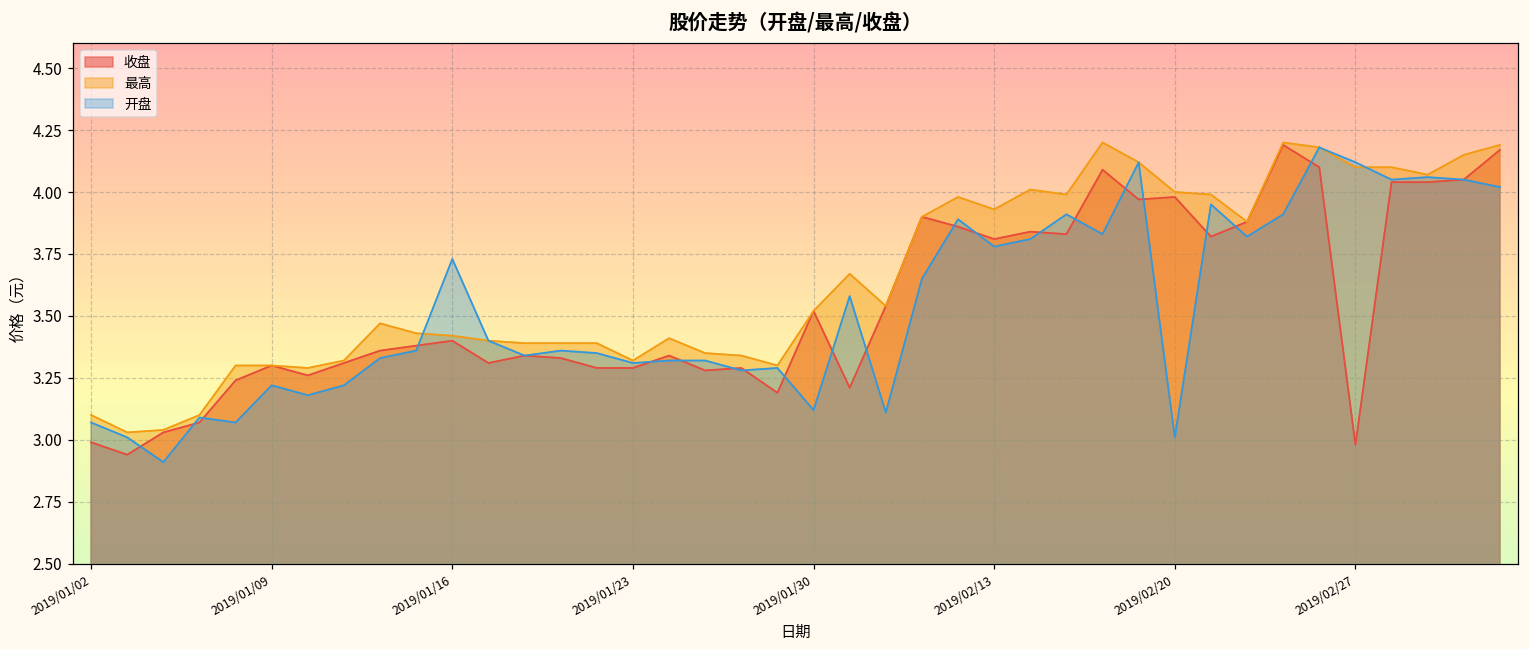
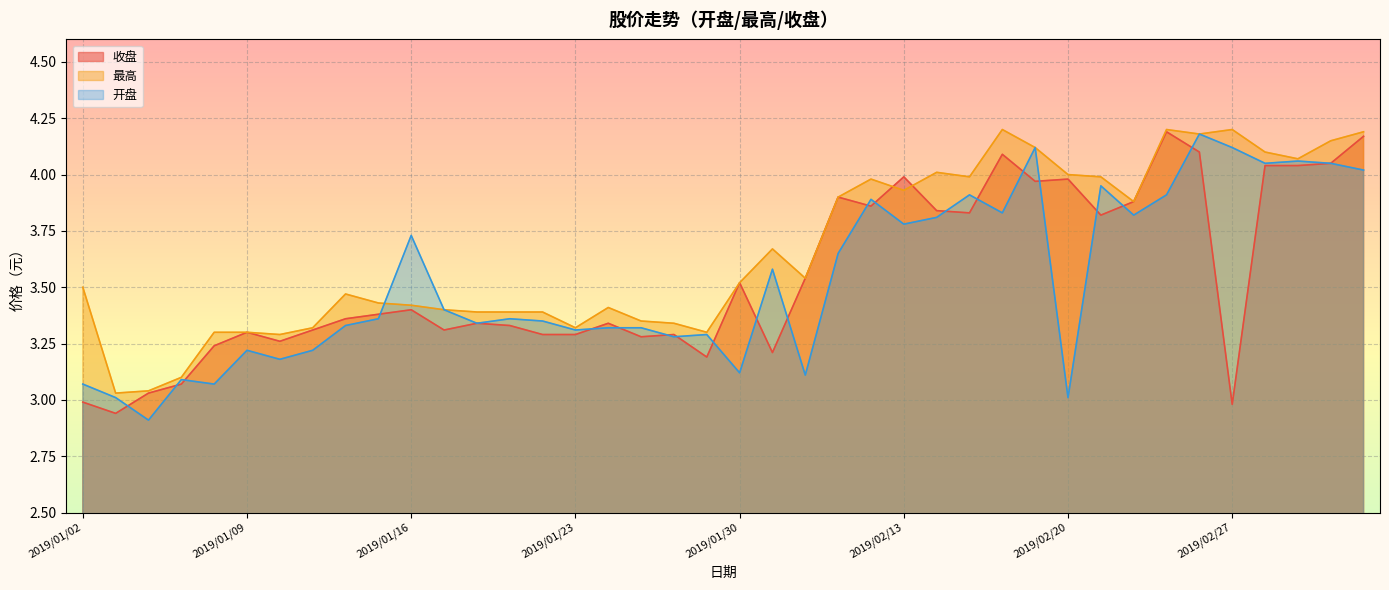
最高, 2019/01/02: 3.1 -> 3.5
收盘, 2019/02/13: 3.81 -> 3.99
最高, 2019/02/27: 4.1 -> 4.2
